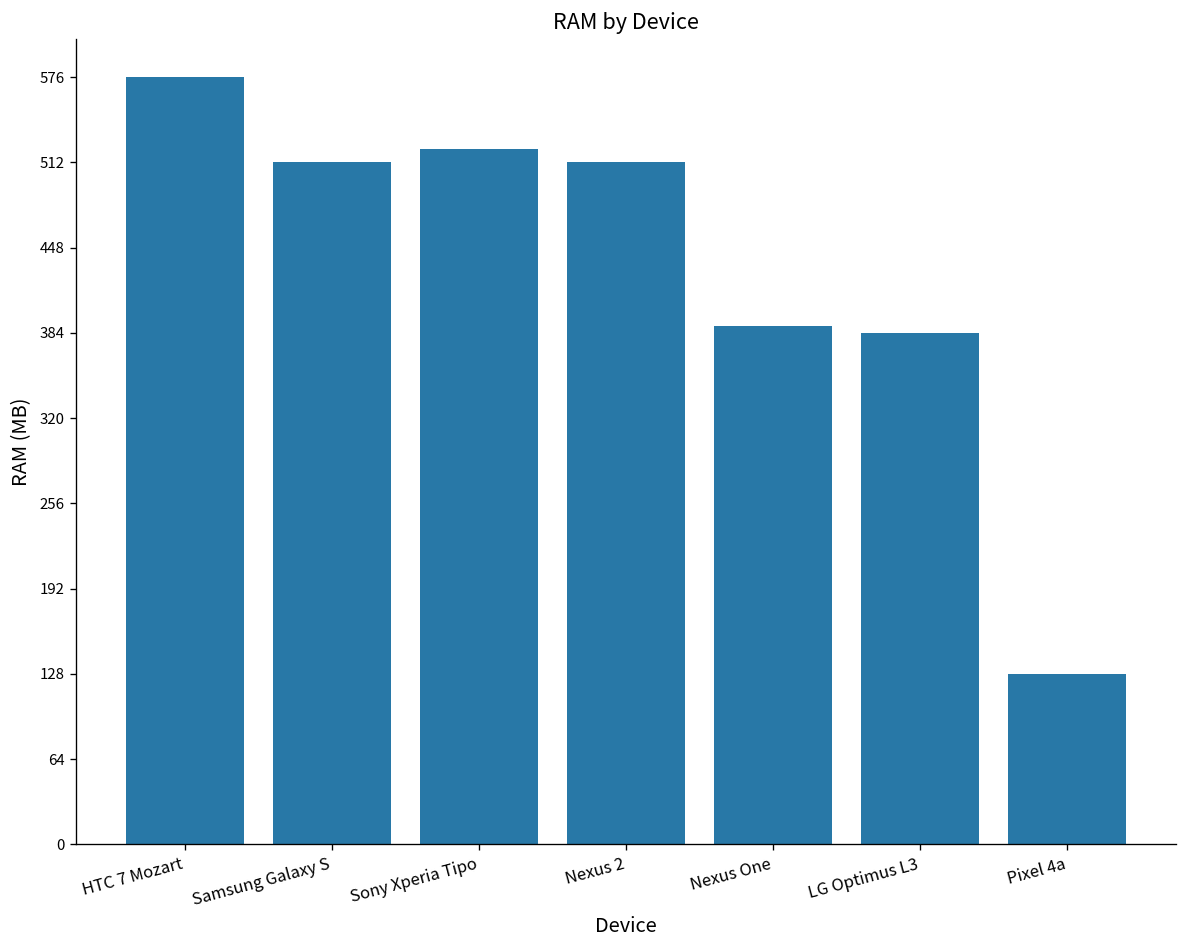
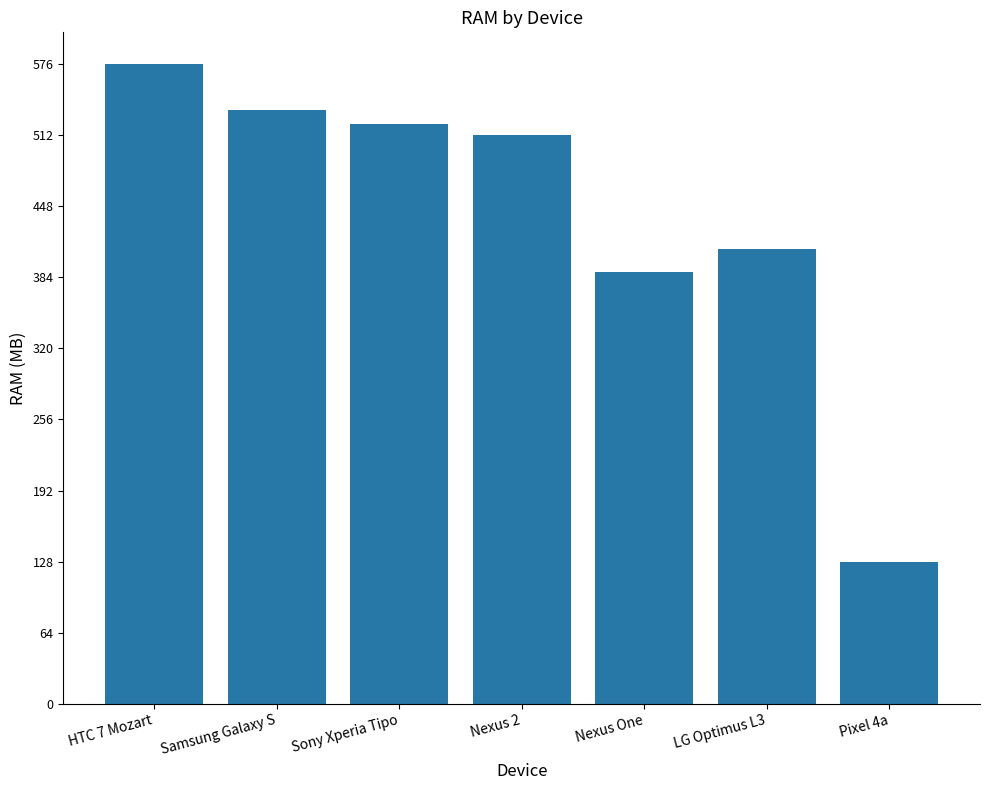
Samsung Galaxy S: 512 -> 535
LG Optimus L3: 384 -> 410
